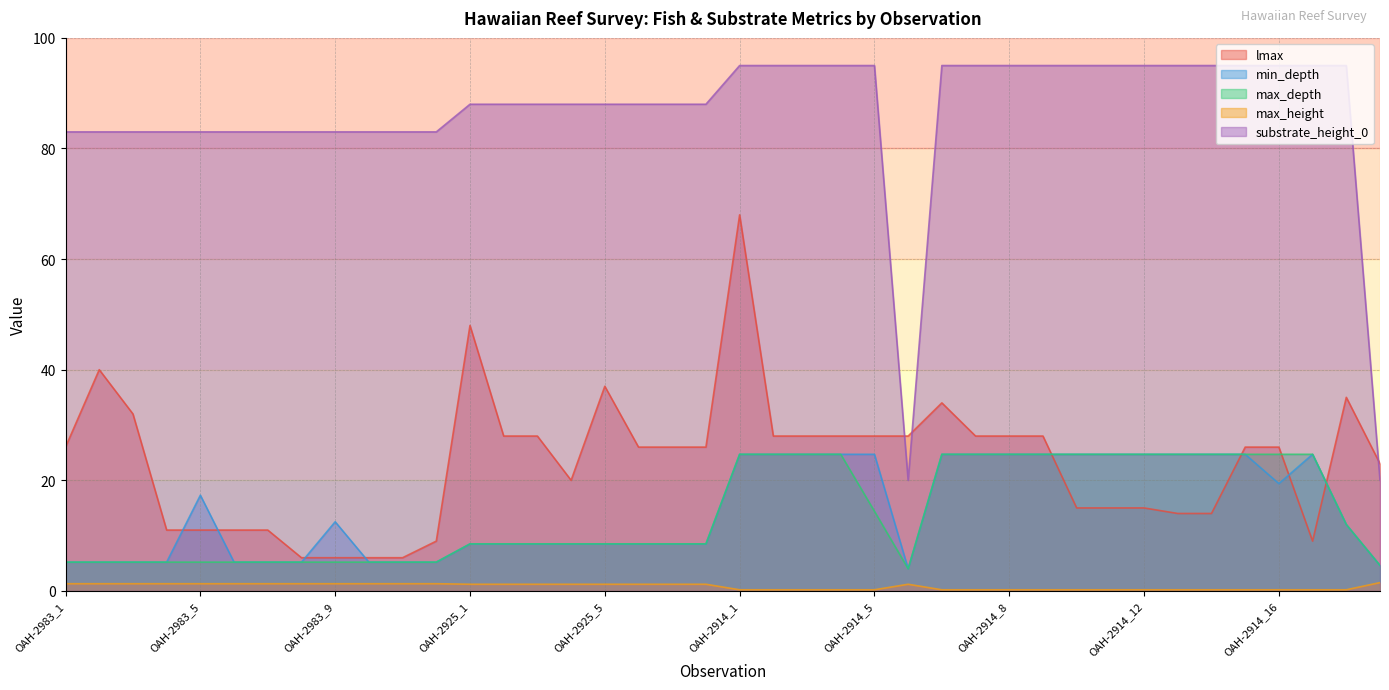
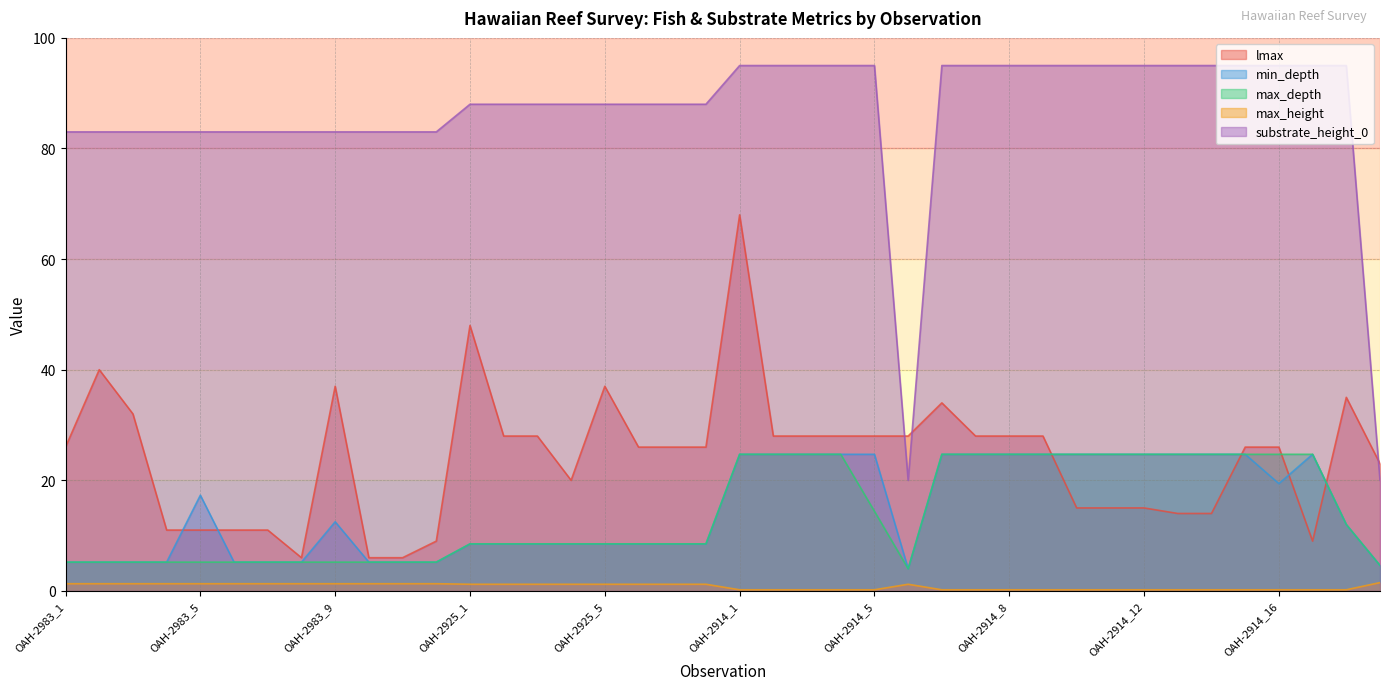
lmax, OAH-2983_9: 6 -> 37
